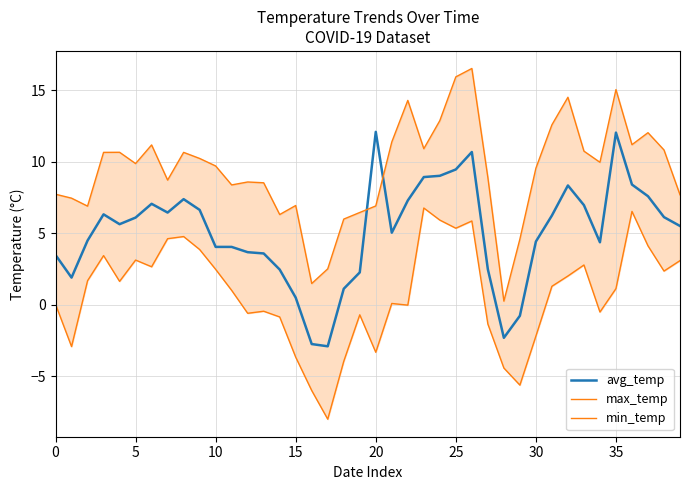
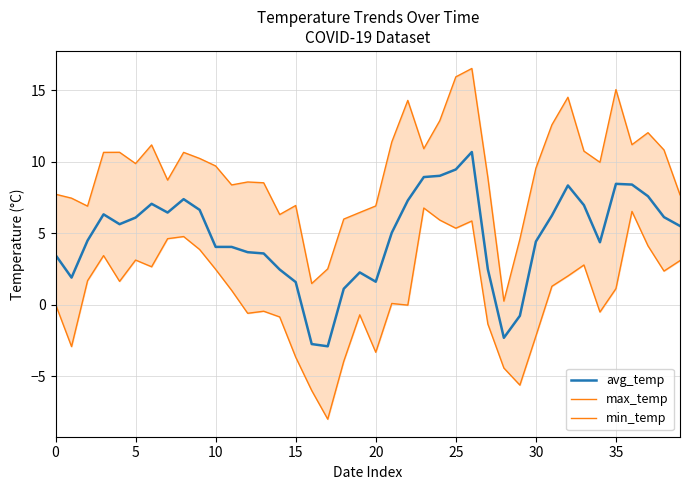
avg_temp, 15: 0.5 -> 1.6
avg_temp, 20: 12.1 -> 1.6
avg_temp, 35: 12.0 -> 8.4
